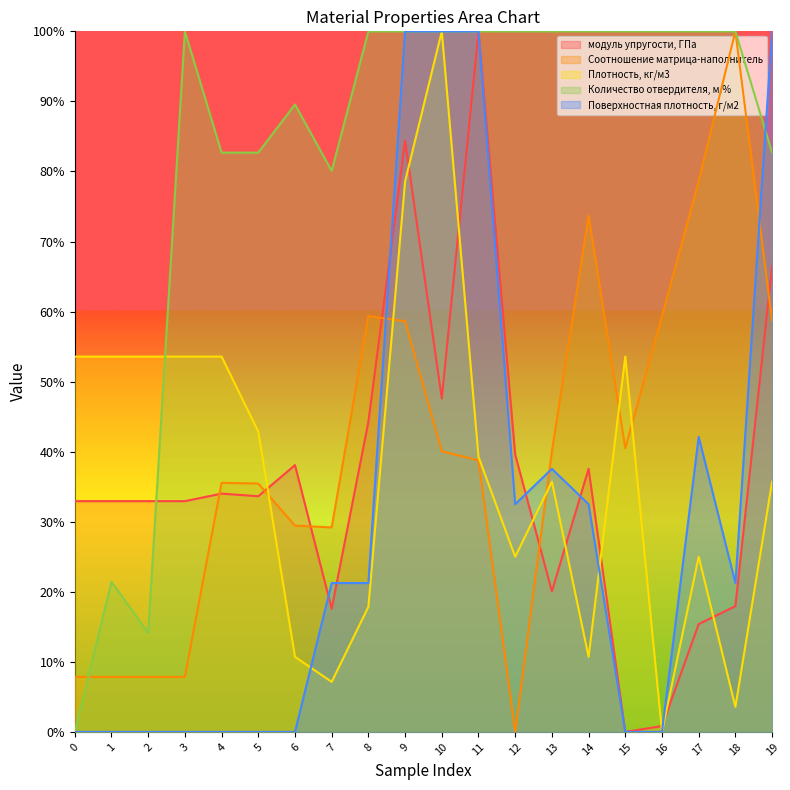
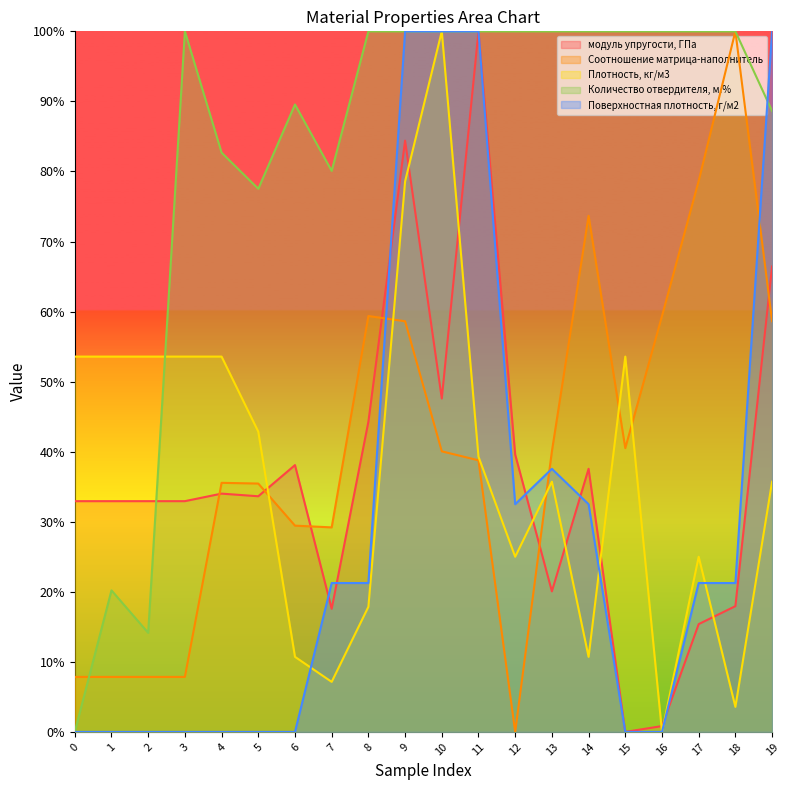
Количество отвердителя, м.%, 1: 21% -> 20%
Количество отвердителя, м.%, 5: 83% -> 78%
Поверхностная плотность, г/м2, 17: 42% -> 21%
Количество отвердителя, м.%, 19: 83% -> 89%
